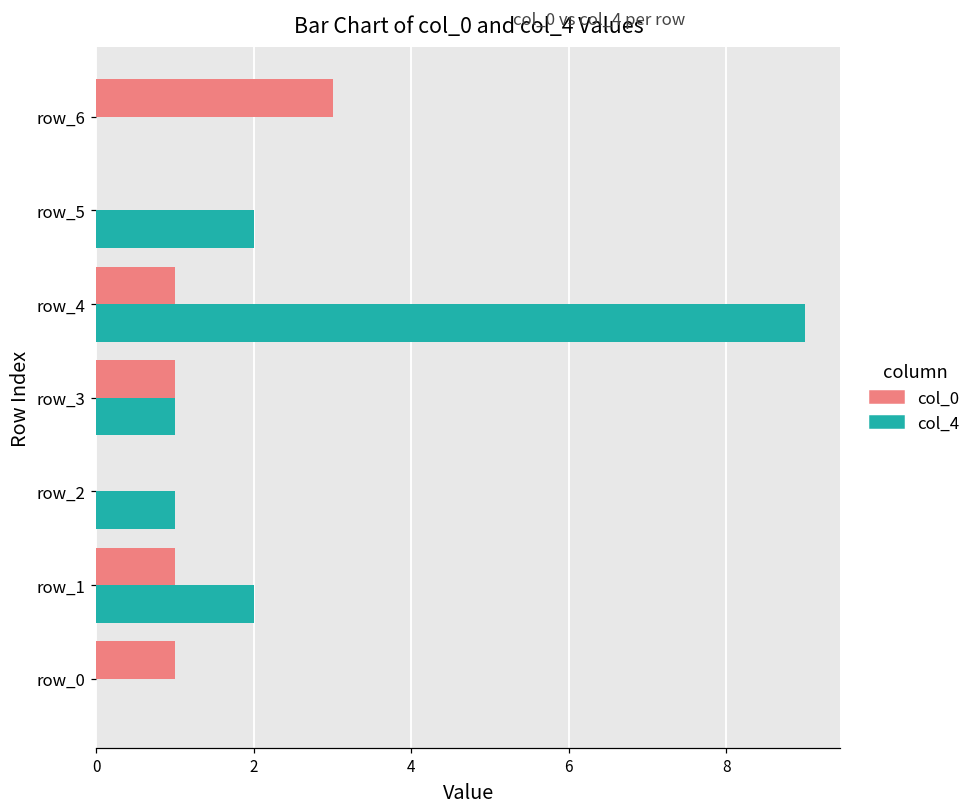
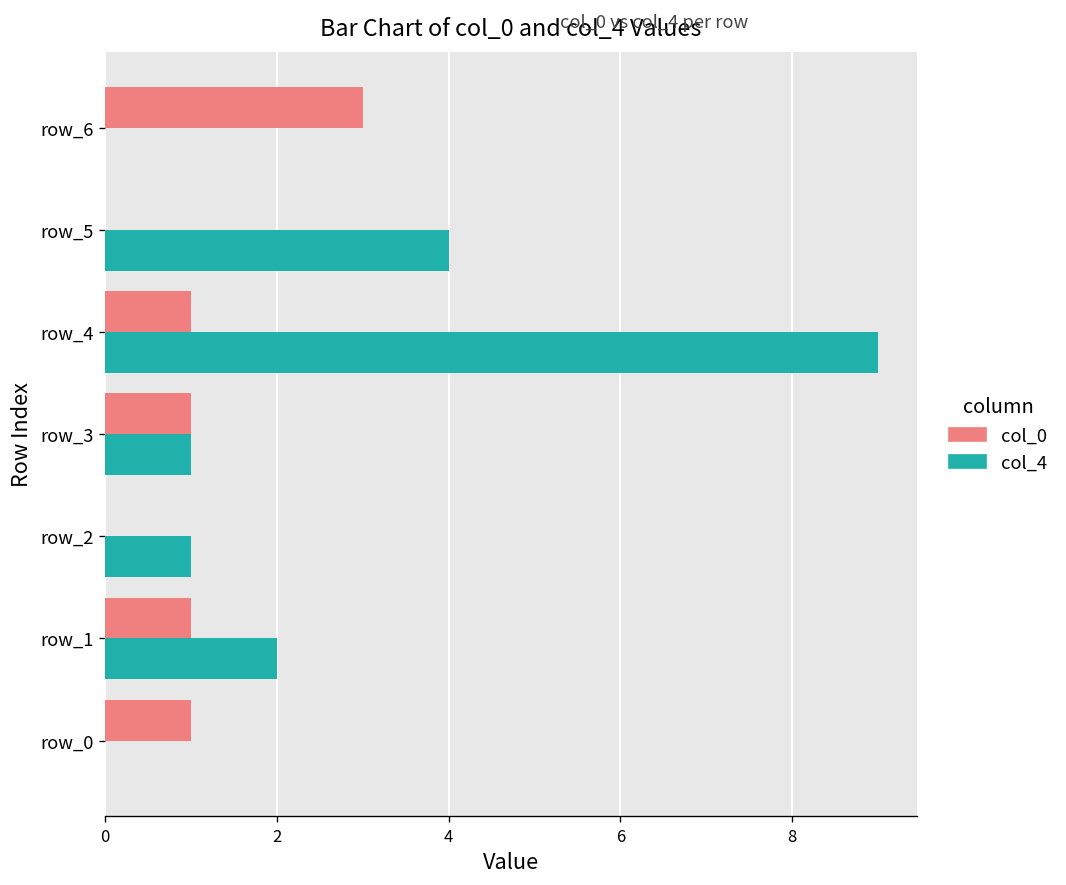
col_4, row_5: 2 -> 4
